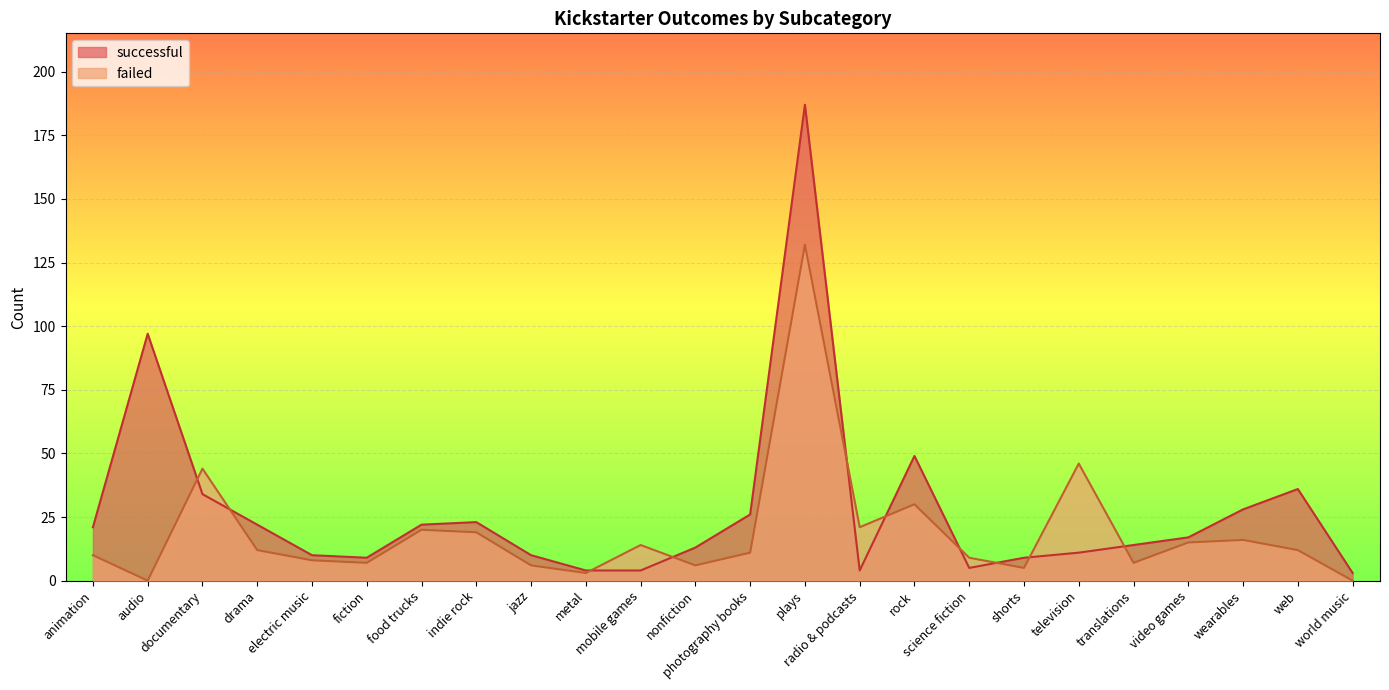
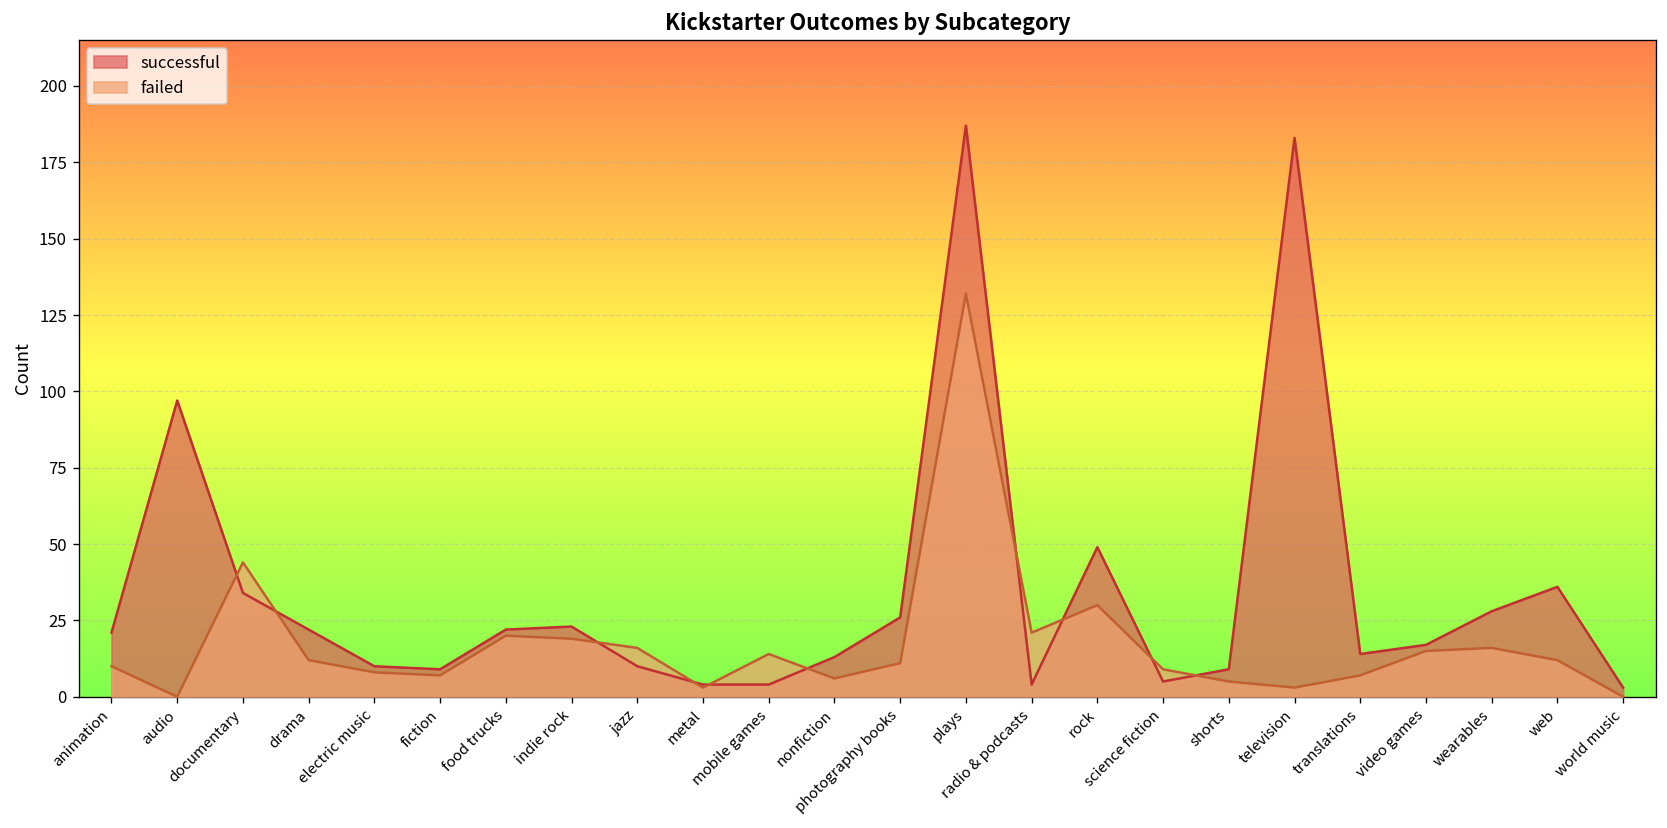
failed, jazz: 6 -> 16
successful, television: 11 -> 183
failed, television: 46 -> 3
